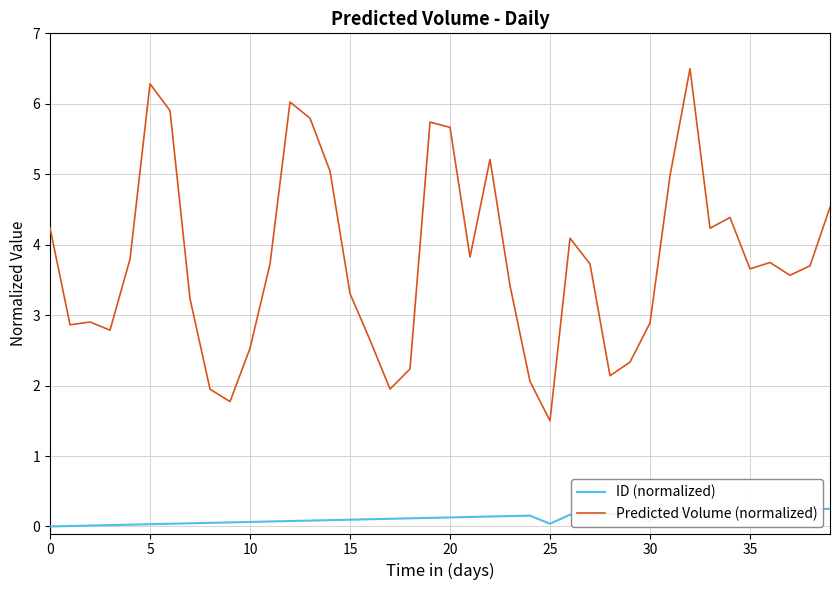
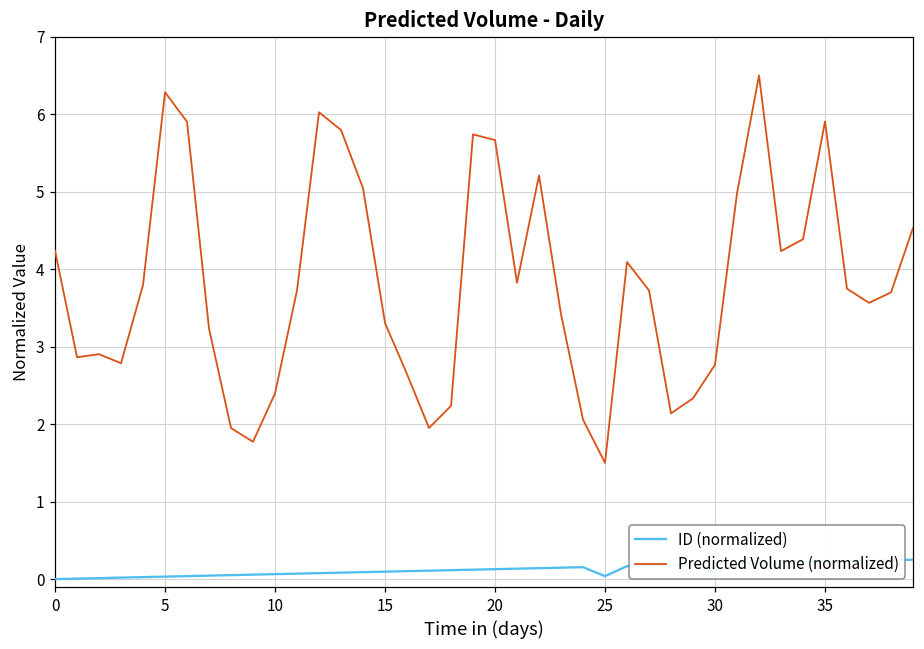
Predicted Volume (normalized), 10: 2.5 -> 2.4
Predicted Volume (normalized), 30: 2.9 -> 2.8
Predicted Volume (normalized), 35: 3.7 -> 5.9
